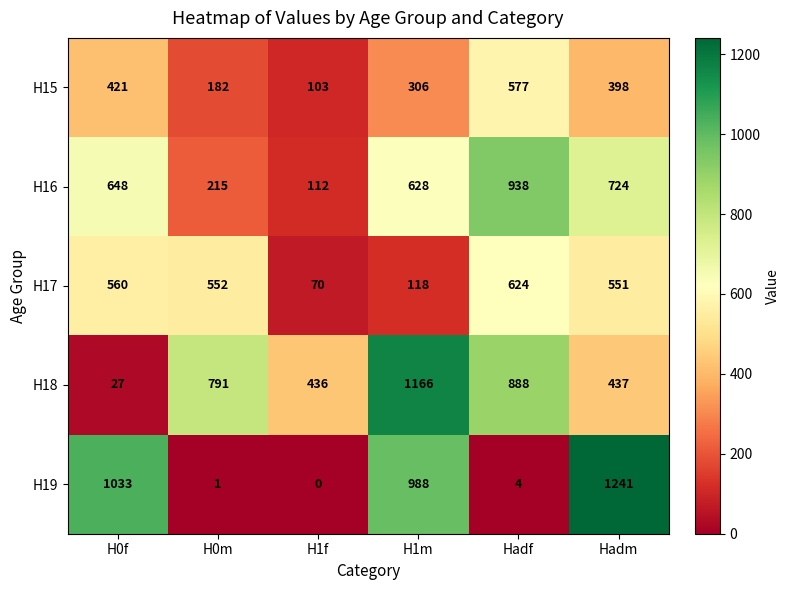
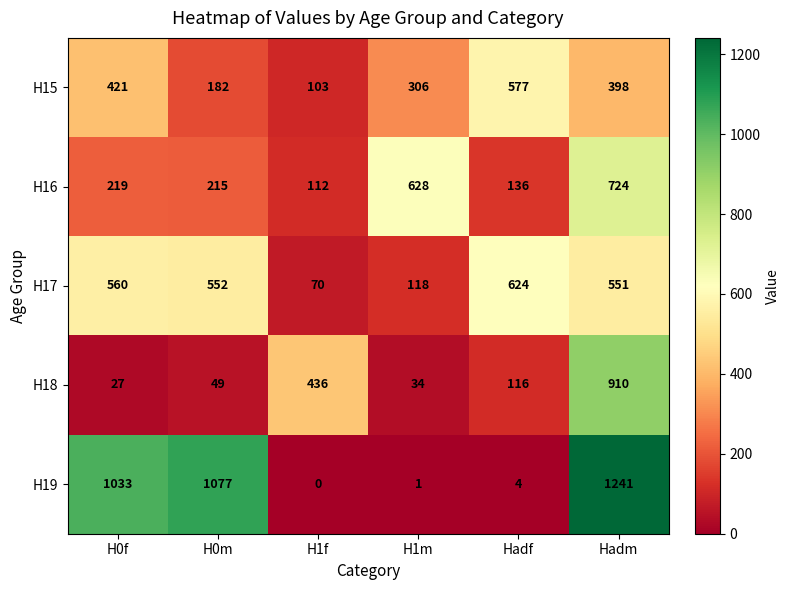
H16, H0f: 648 -> 219
H16, Hadf: 938 -> 136
H18, H0m: 791 -> 49
H18, H1m: 1166 -> 34
H18, Hadf: 888 -> 116
H18, Hadm: 437 -> 910
H19, H0m: 1 -> 1077
H19, H1m: 988 -> 1
